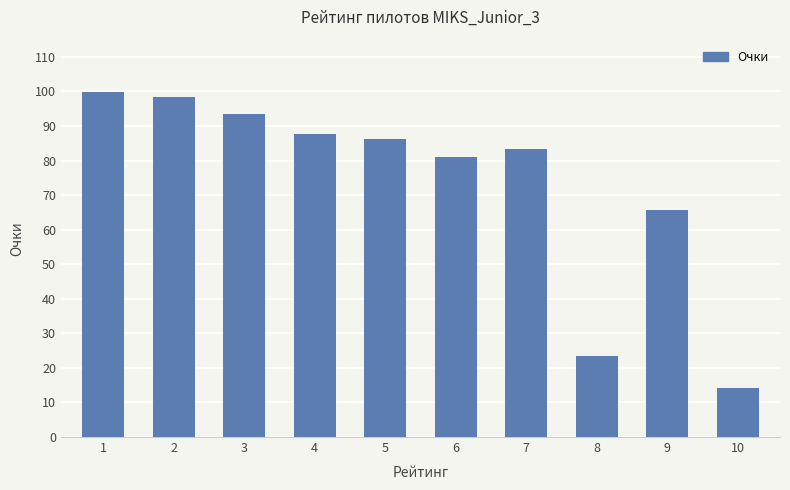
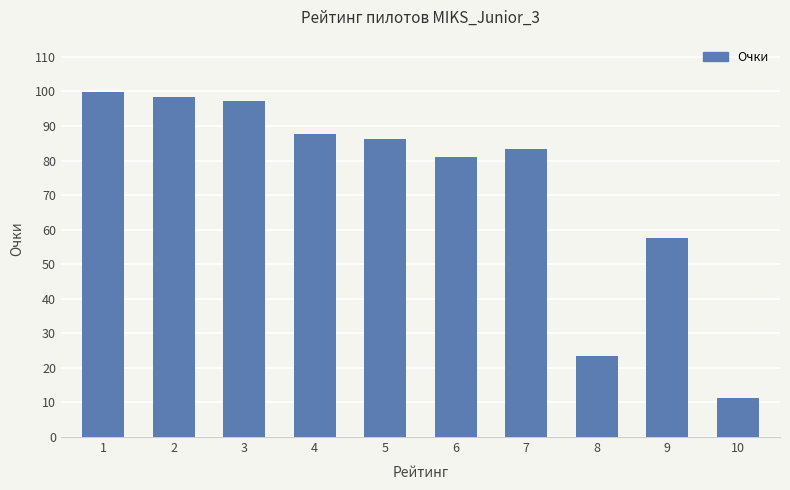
3: 93 -> 97
9: 66 -> 58
10: 14 -> 11
